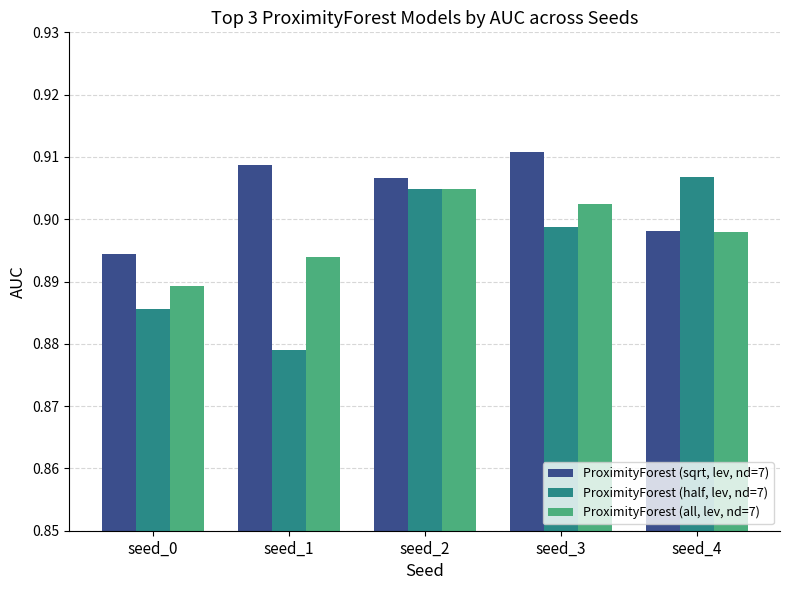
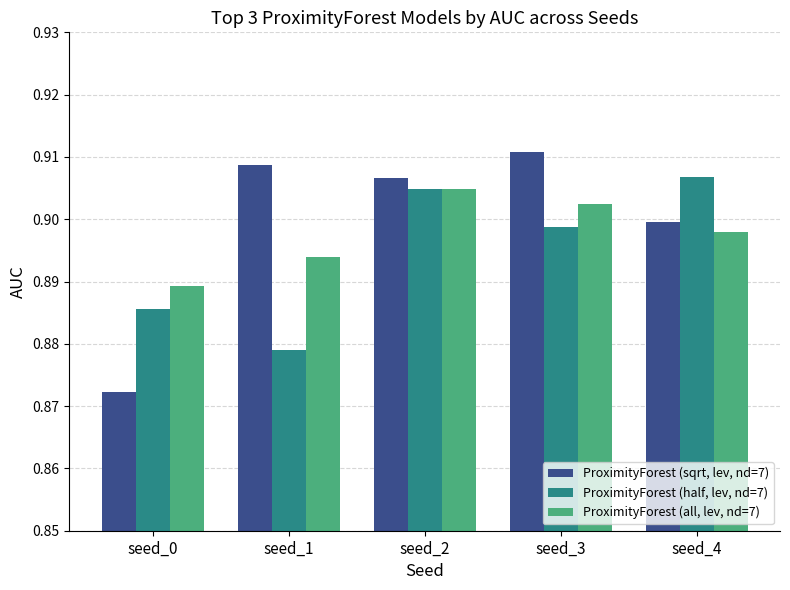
ProximityForest (sqrt, lev, nd=7), seed_0: 0.894 -> 0.872
ProximityForest (sqrt, lev, nd=7), seed_4: 0.898 -> 0.900
